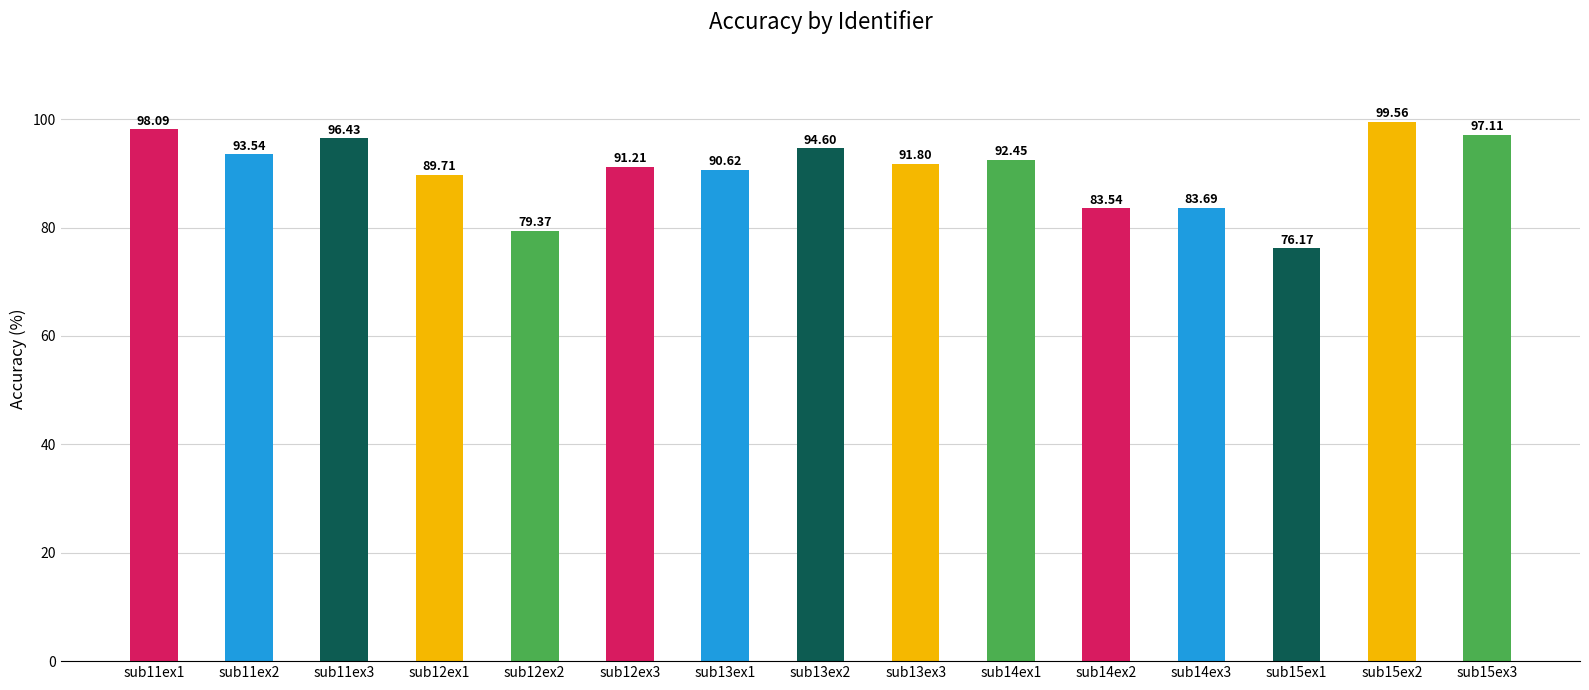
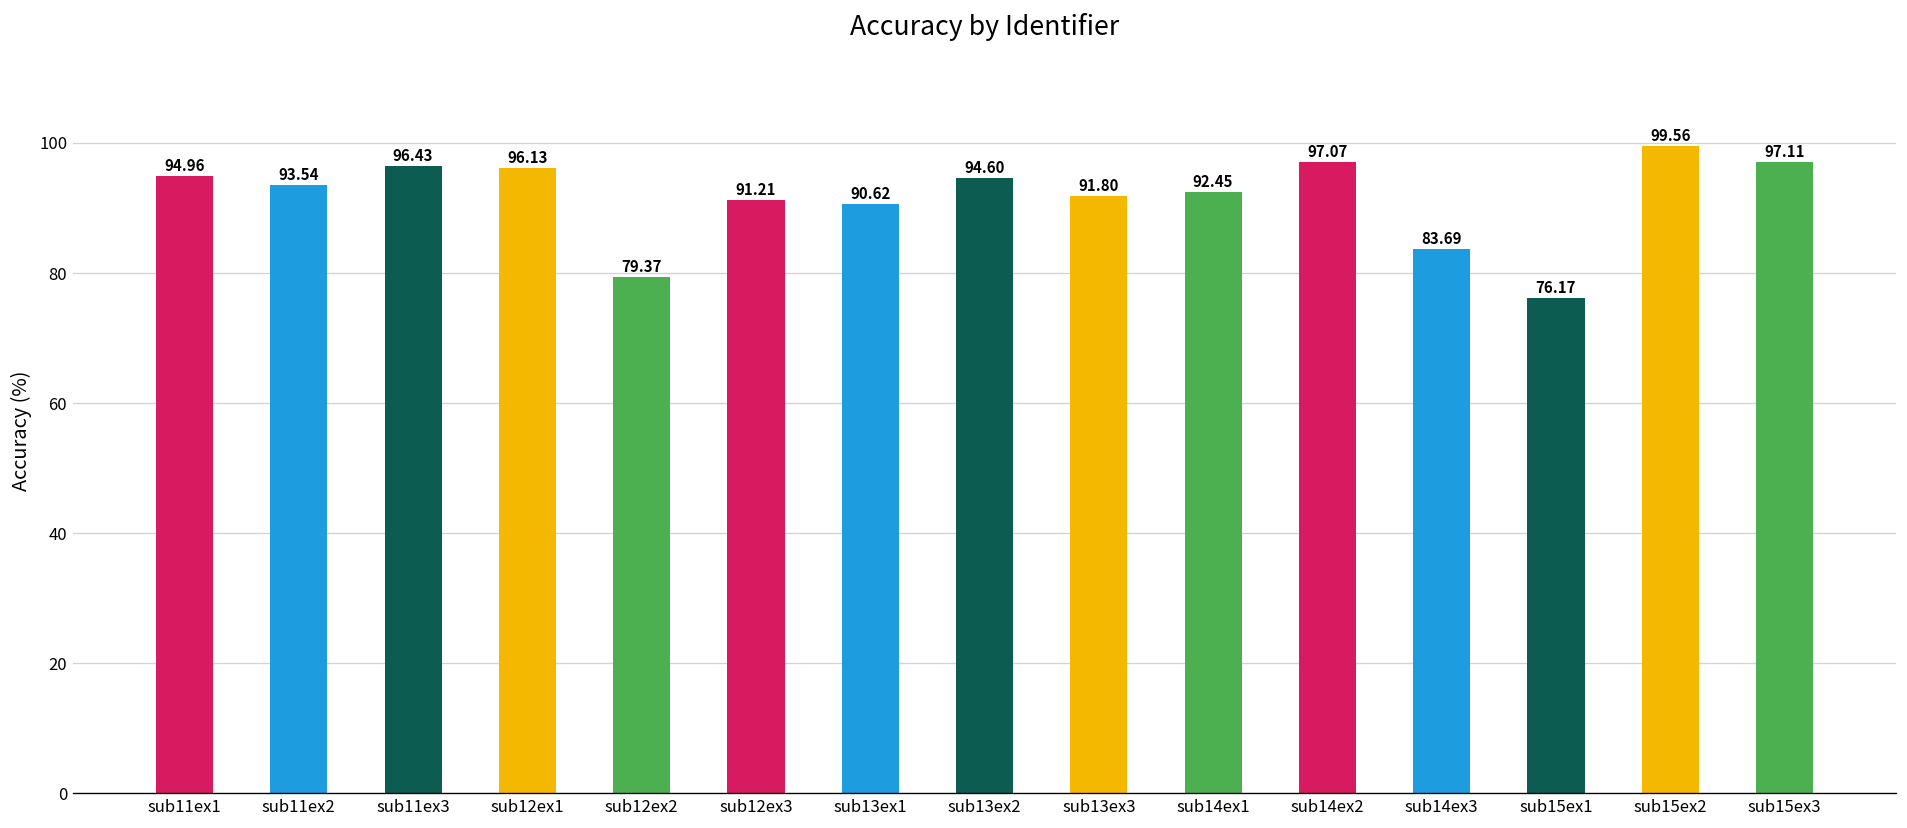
sub11ex1: 98.09 -> 94.96
sub12ex1: 89.71 -> 96.13
sub14ex2: 83.54 -> 97.07
